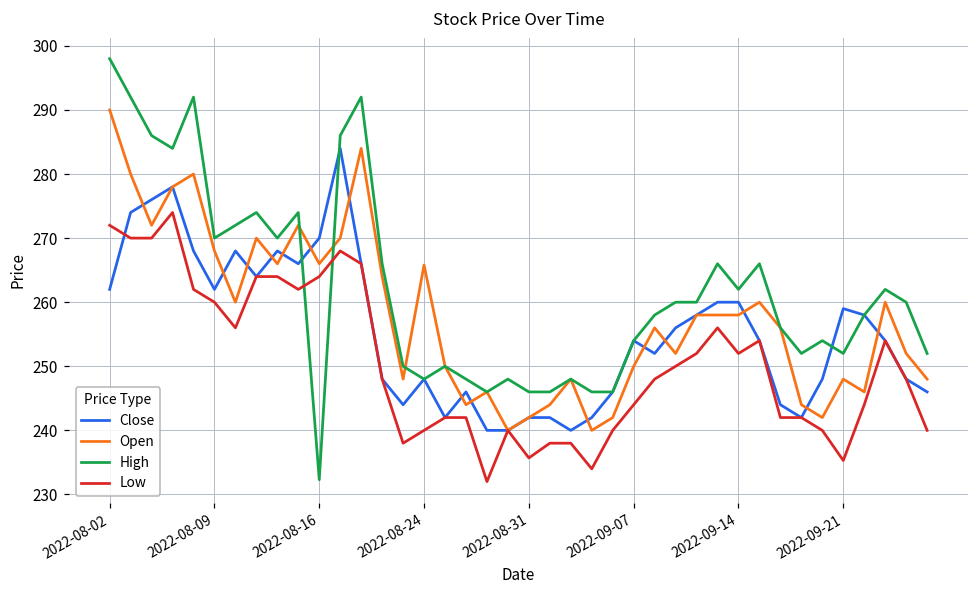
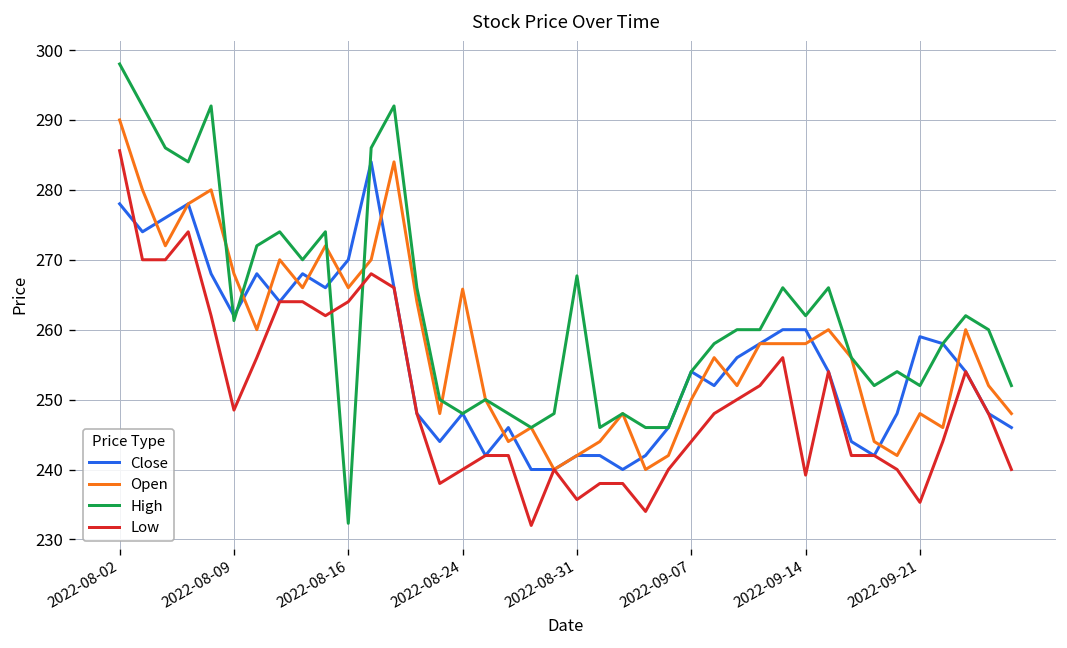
Close, 2022-08-02: 262 -> 278
Low, 2022-08-02: 272 -> 286
High, 2022-08-09: 270 -> 261
Low, 2022-08-09: 260 -> 249
High, 2022-08-31: 246 -> 268
Low, 2022-09-14: 252 -> 239
